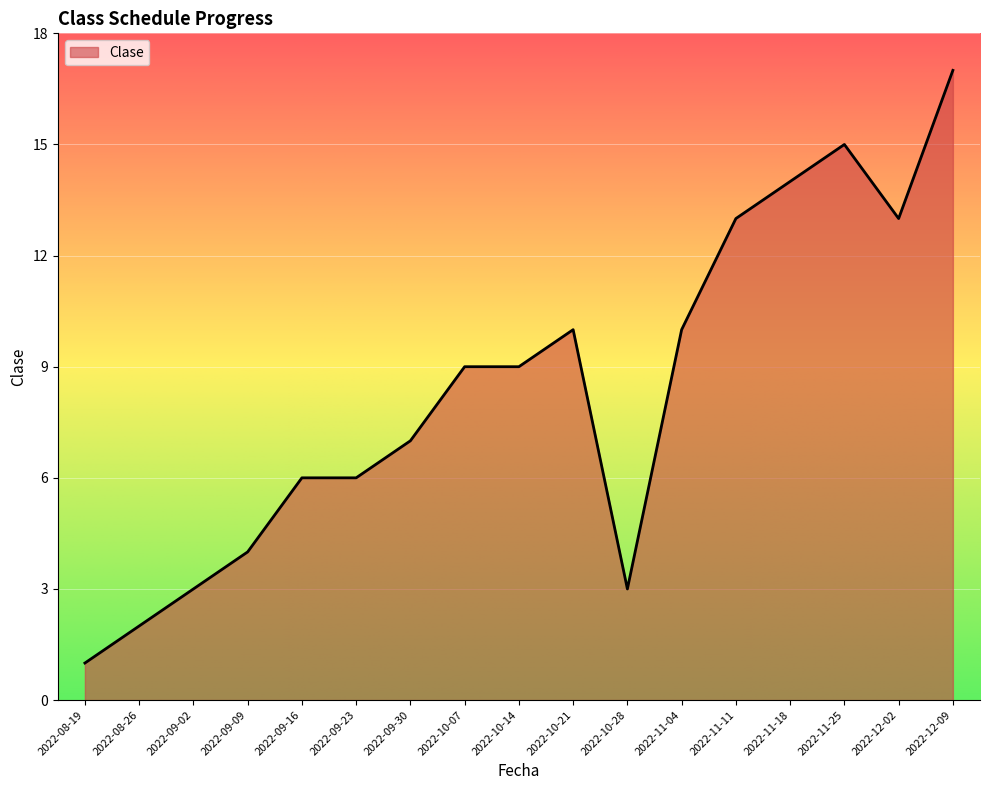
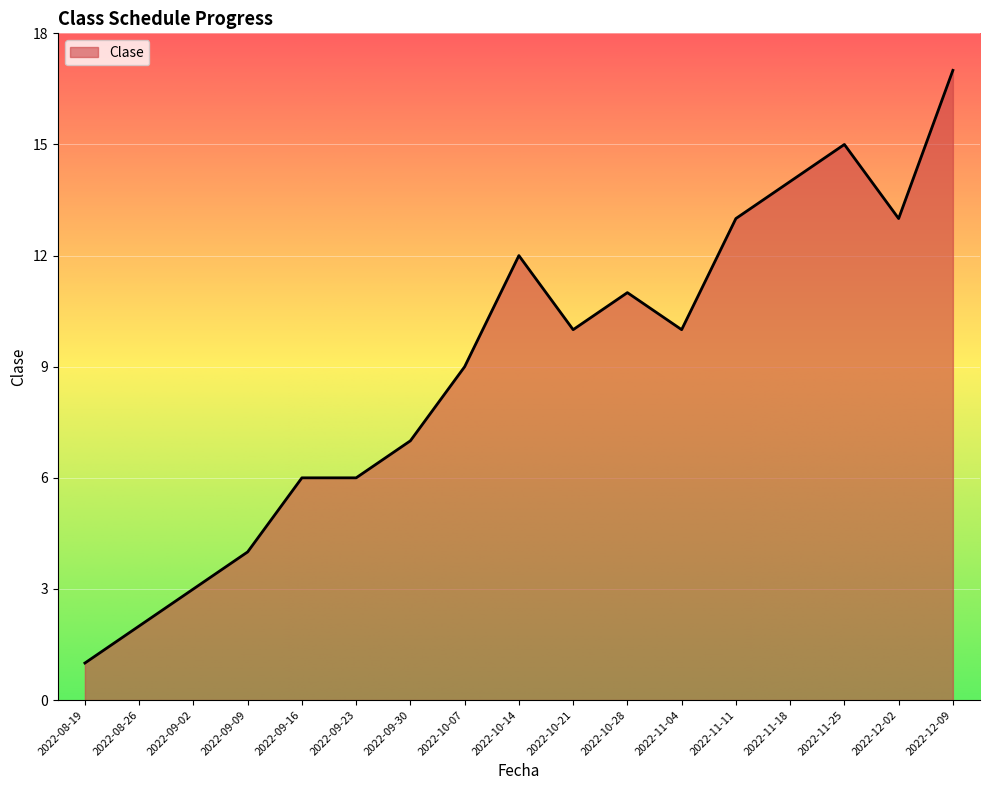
2022-10-14: 9 -> 12
2022-10-28: 3 -> 11
